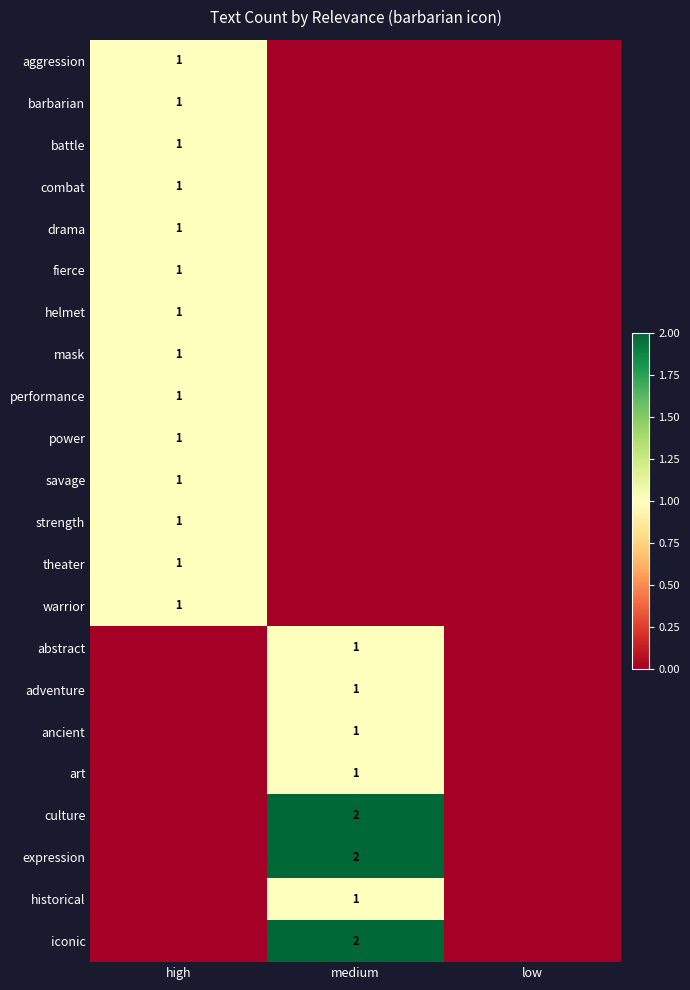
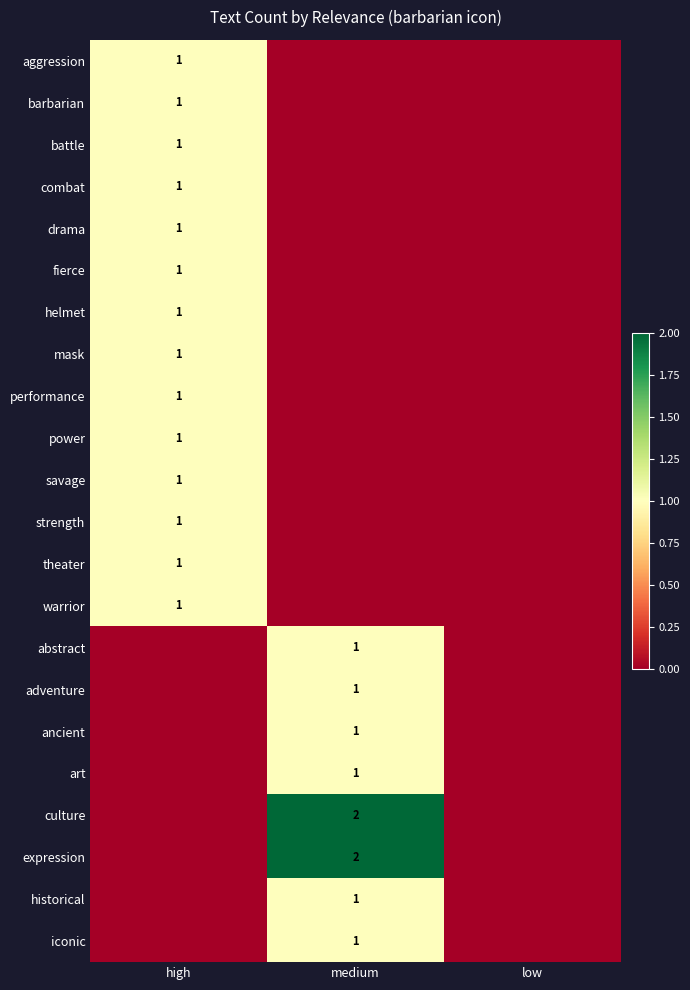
iconic, medium: 2 -> 1
